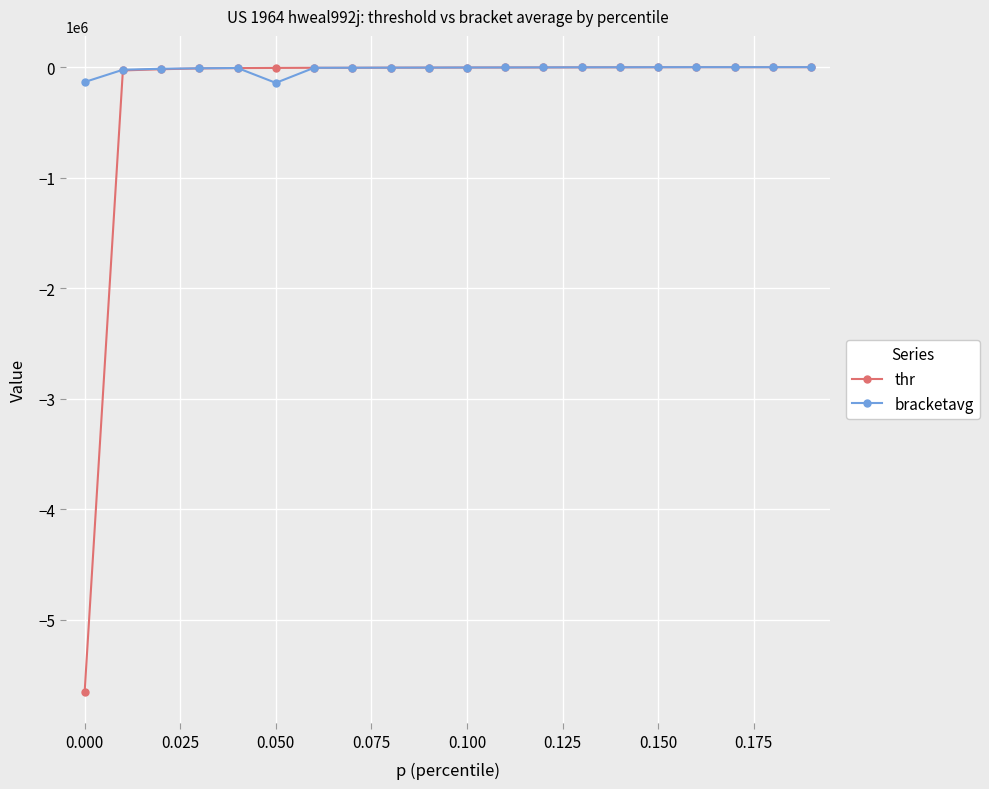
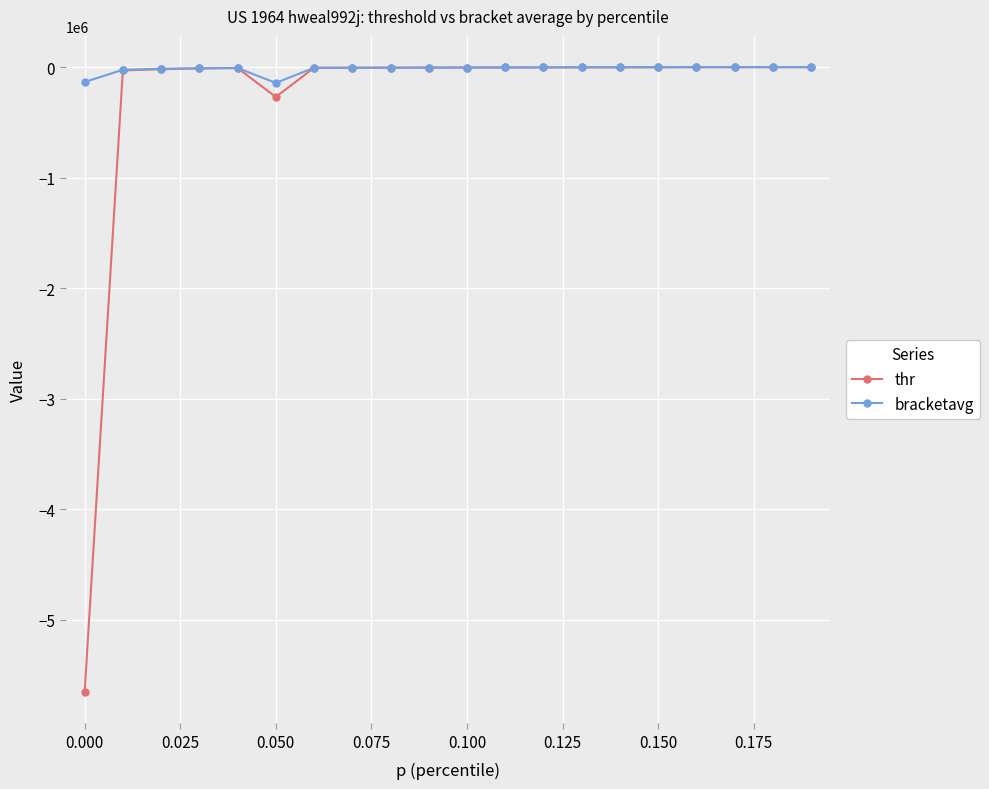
thr, 0.050: -10000 -> -270000
